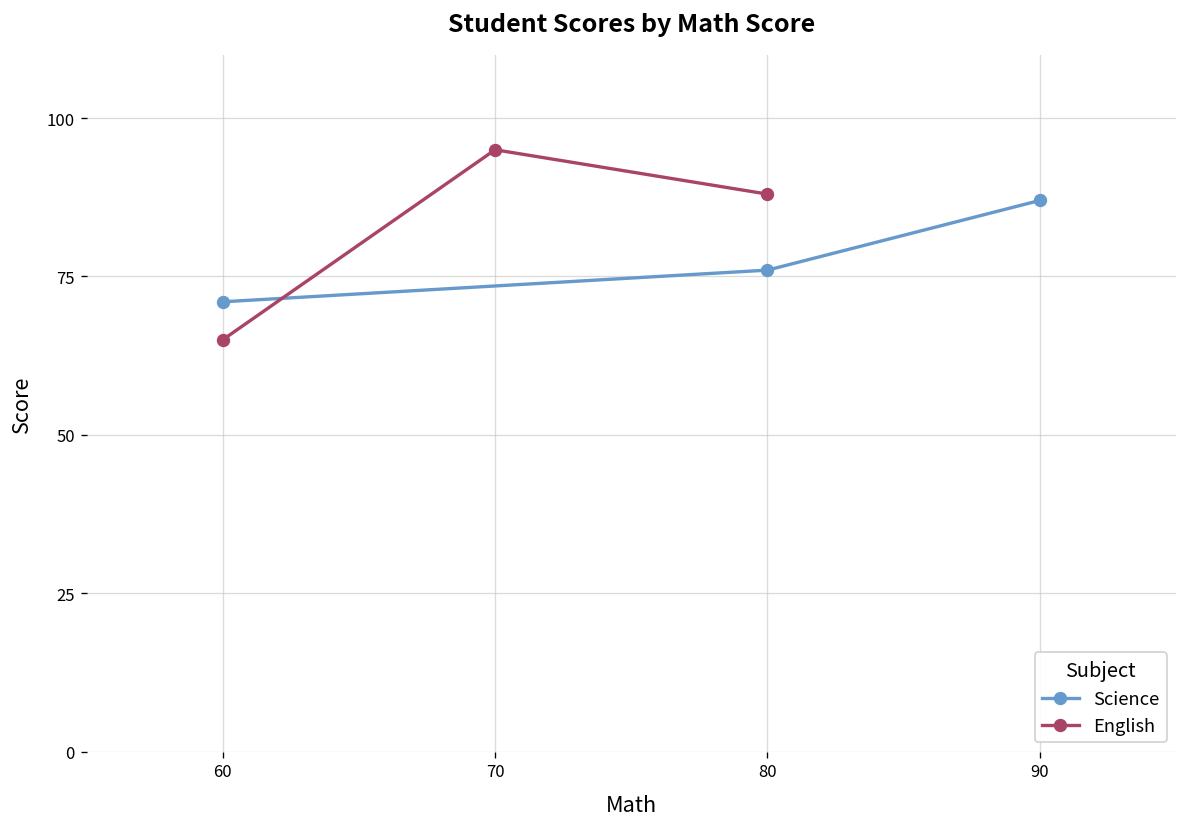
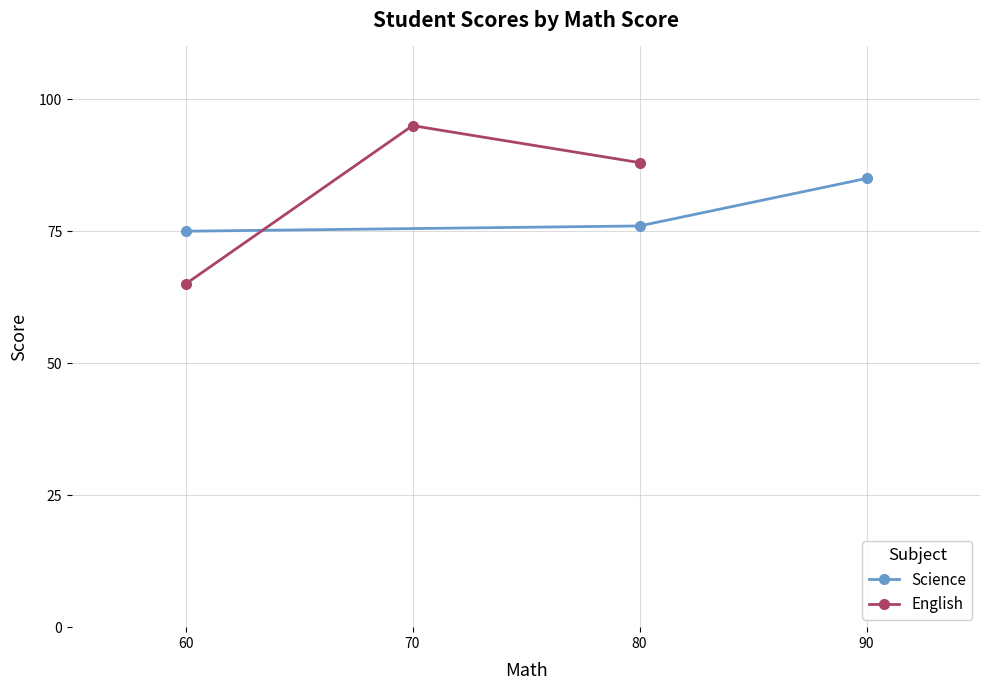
Science, 60: 71 -> 75
Science, 90: 87 -> 85
